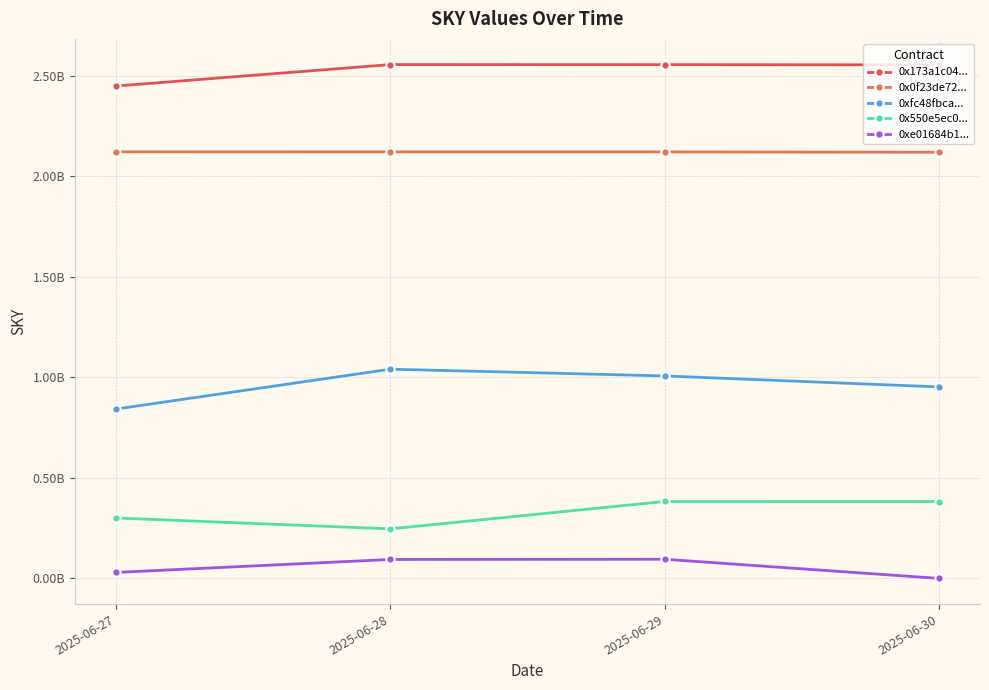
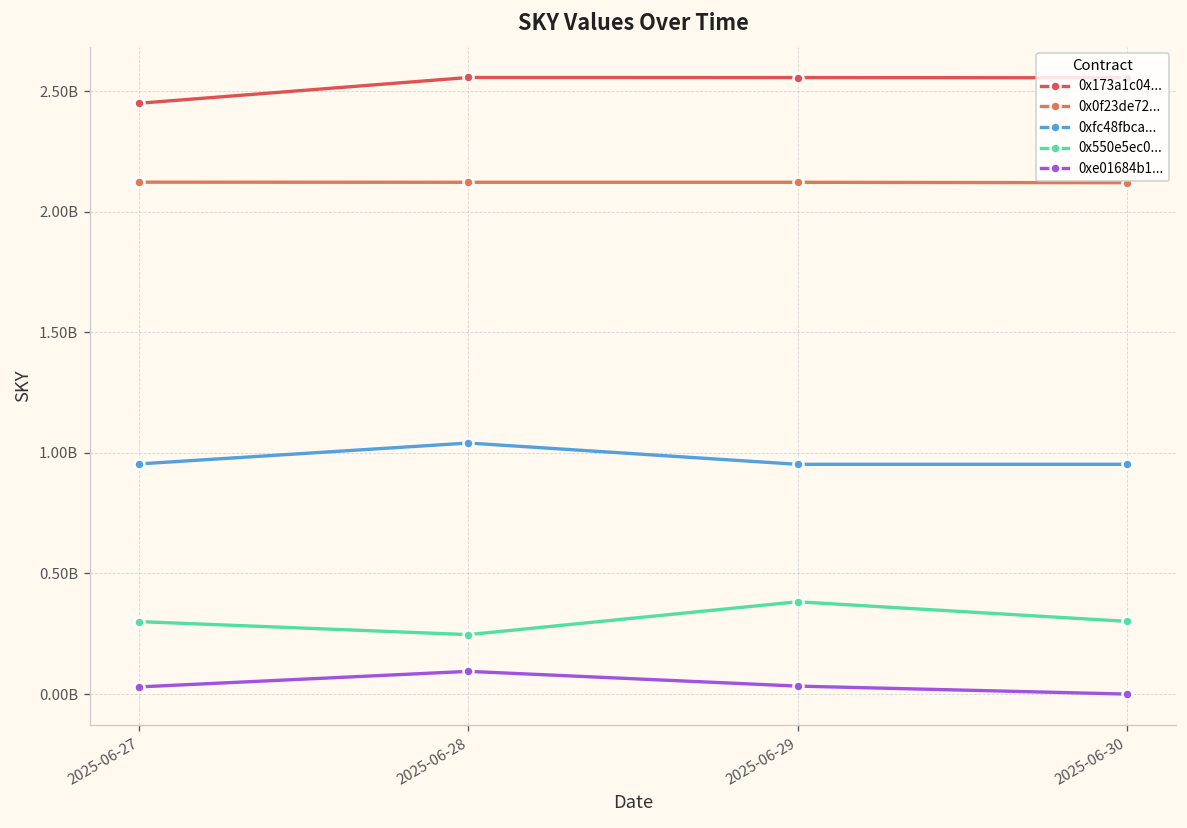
0xfc48fbca..., 2025-06-27: 840000000 -> 950000000
0xfc48fbca..., 2025-06-29: 1010000000 -> 950000000
0xe01684b1..., 2025-06-29: 100000000 -> 30000000
0x550e5ec0..., 2025-06-30: 380000000 -> 300000000
